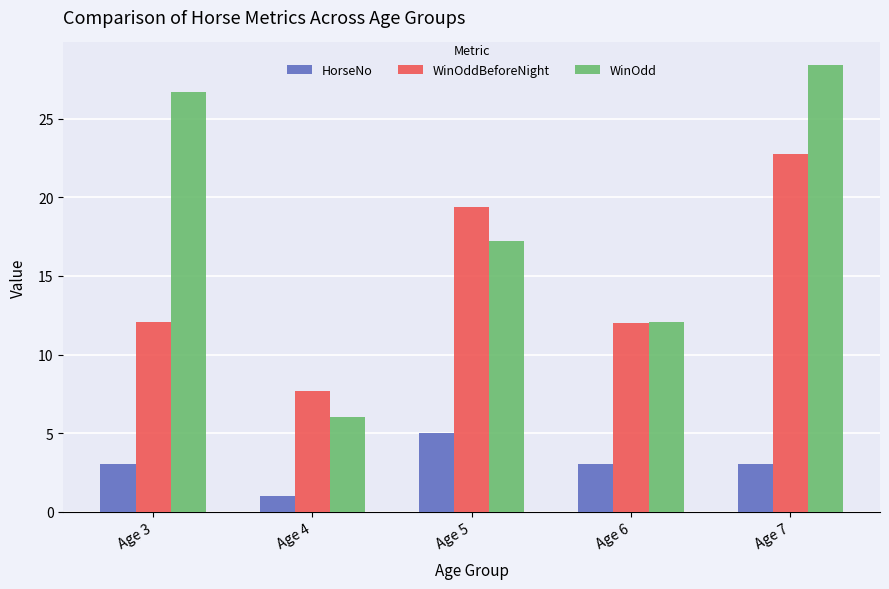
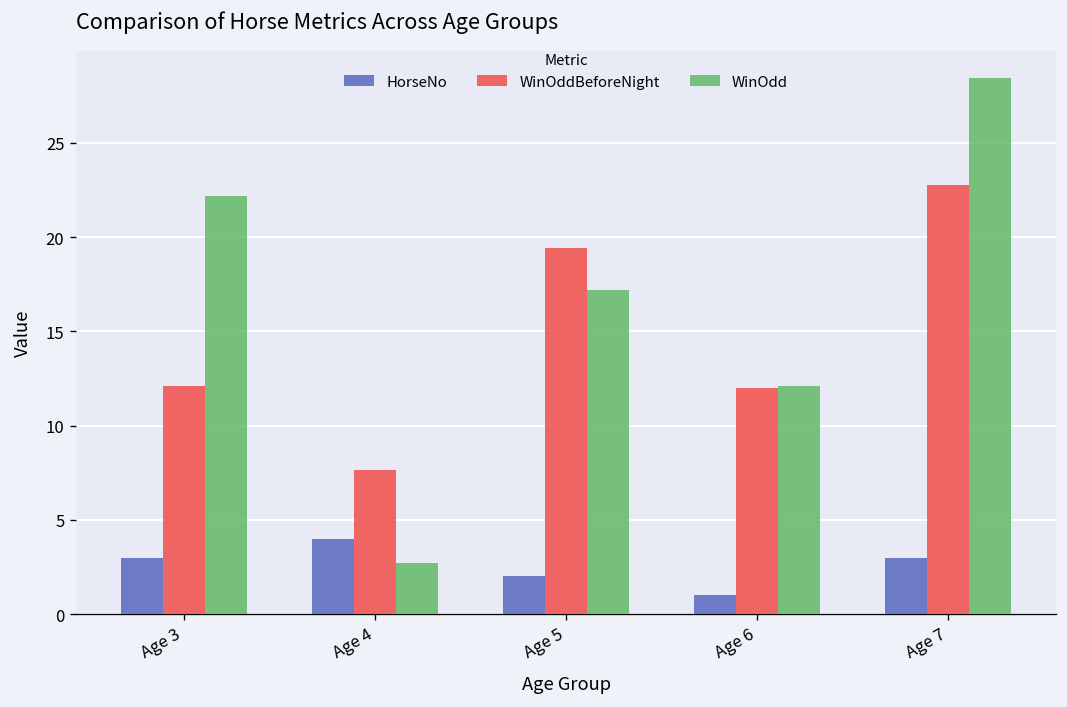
WinOdd, Age 3: 26.7 -> 22.2
HorseNo, Age 4: 1 -> 4
WinOdd, Age 4: 6.0 -> 2.7
HorseNo, Age 5: 5 -> 2
HorseNo, Age 6: 3 -> 1
